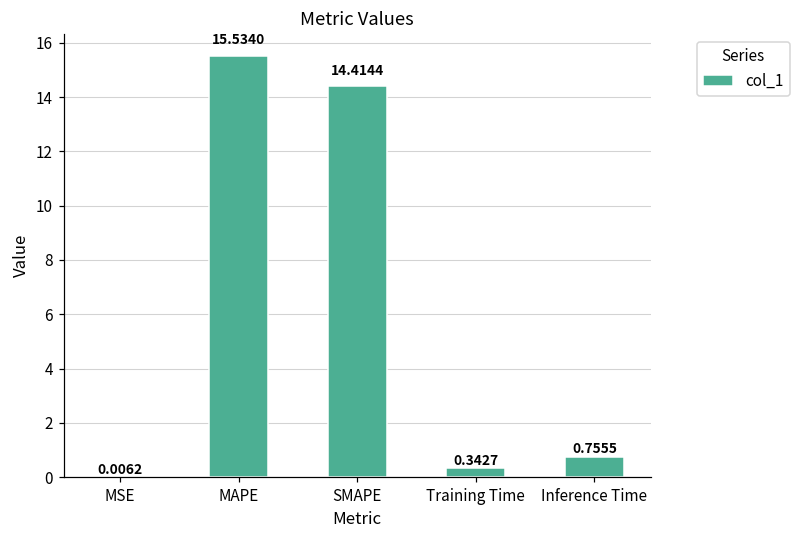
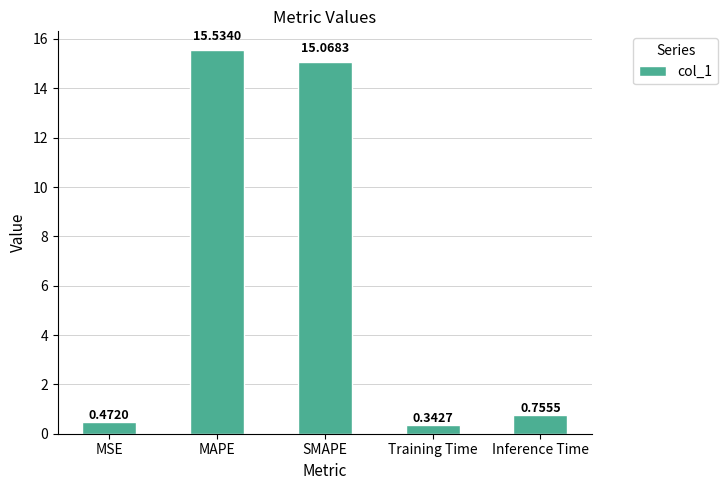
MSE: 0.0062 -> 0.4720
SMAPE: 14.4144 -> 15.0683
